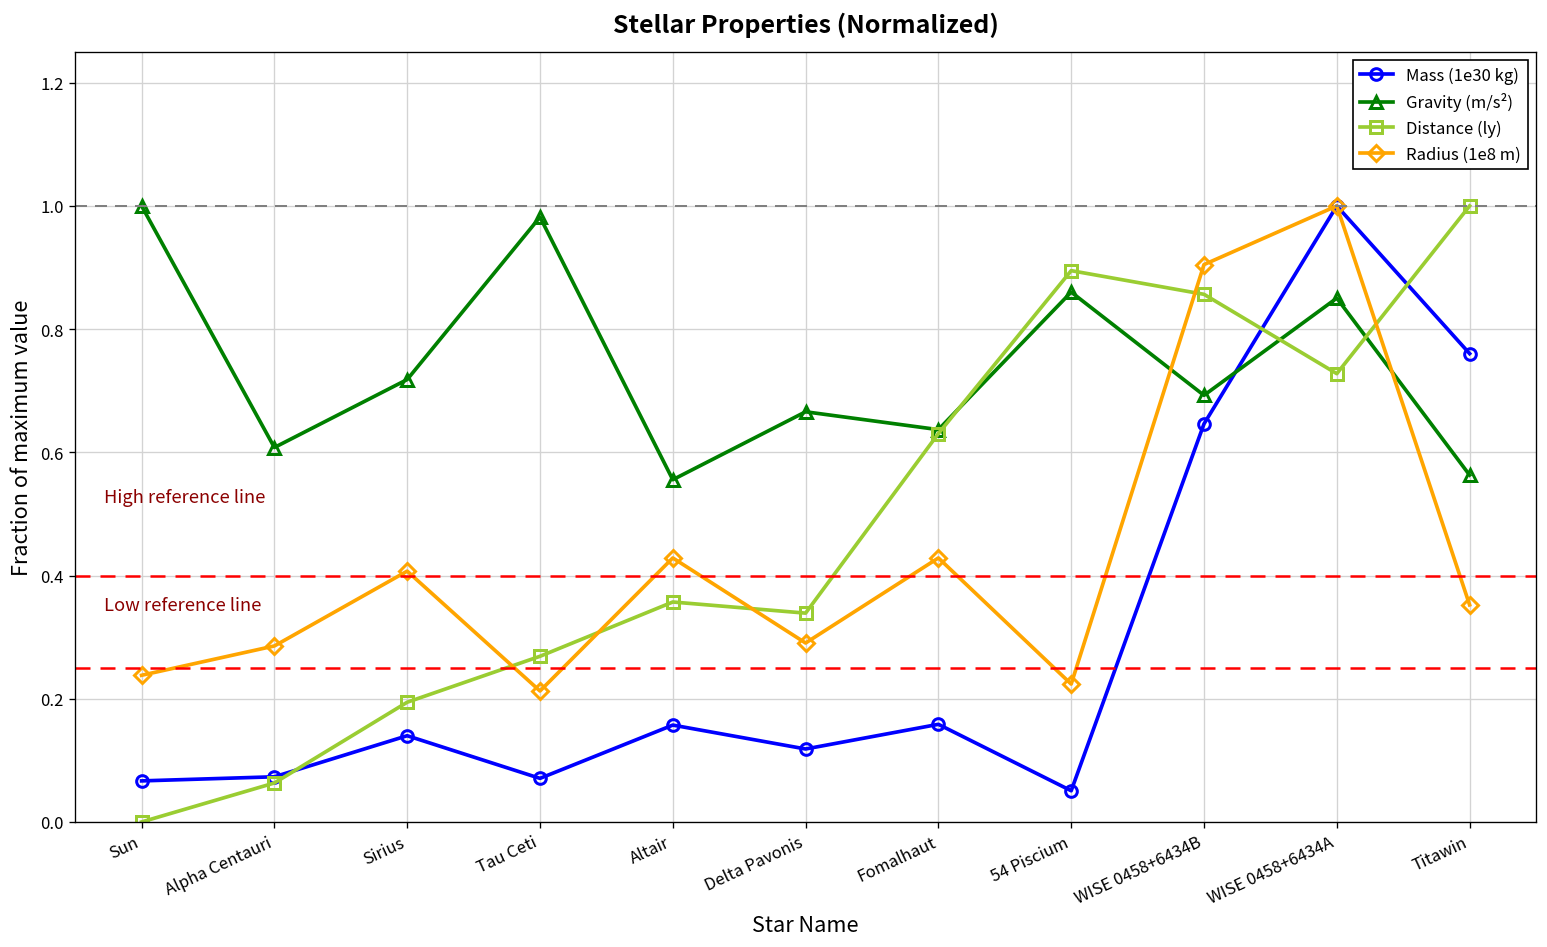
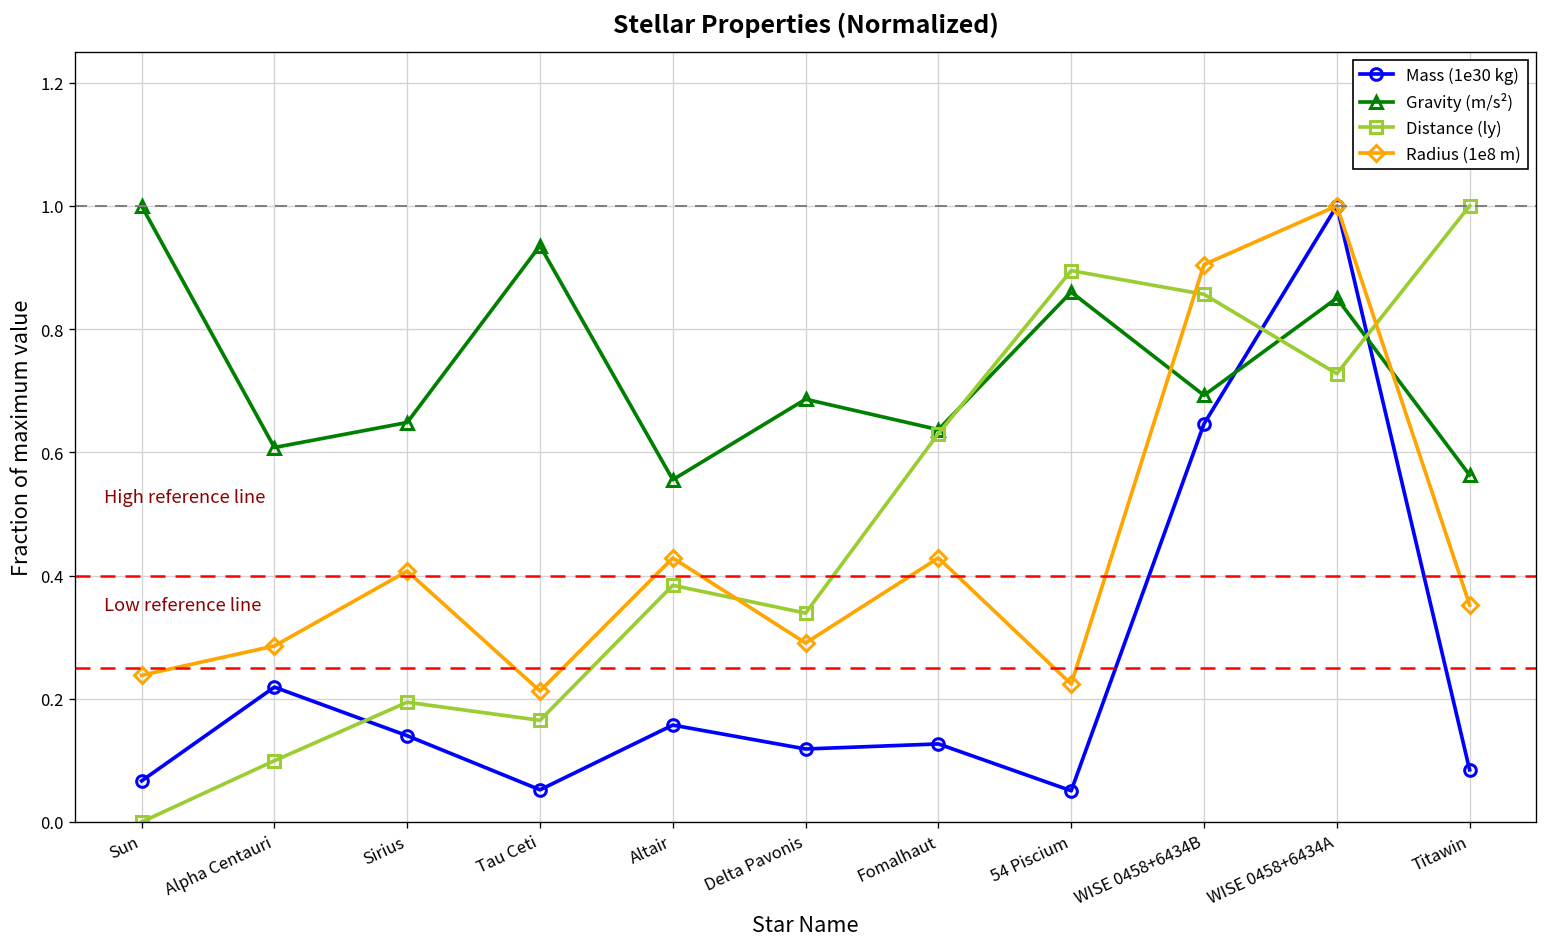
Mass (1e30 kg), Alpha Centauri: 0.07 -> 0.22
Distance (ly), Alpha Centauri: 0.06 -> 0.10
Gravity (m/s²), Sirius: 0.72 -> 0.65
Mass (1e30 kg), Tau Ceti: 0.07 -> 0.05
Gravity (m/s²), Tau Ceti: 0.98 -> 0.94
Distance (ly), Tau Ceti: 0.27 -> 0.16
Distance (ly), Altair: 0.36 -> 0.38
Gravity (m/s²), Delta Pavonis: 0.67 -> 0.69
Mass (1e30 kg), Fomalhaut: 0.16 -> 0.13
Mass (1e30 kg), Titawin: 0.76 -> 0.08
